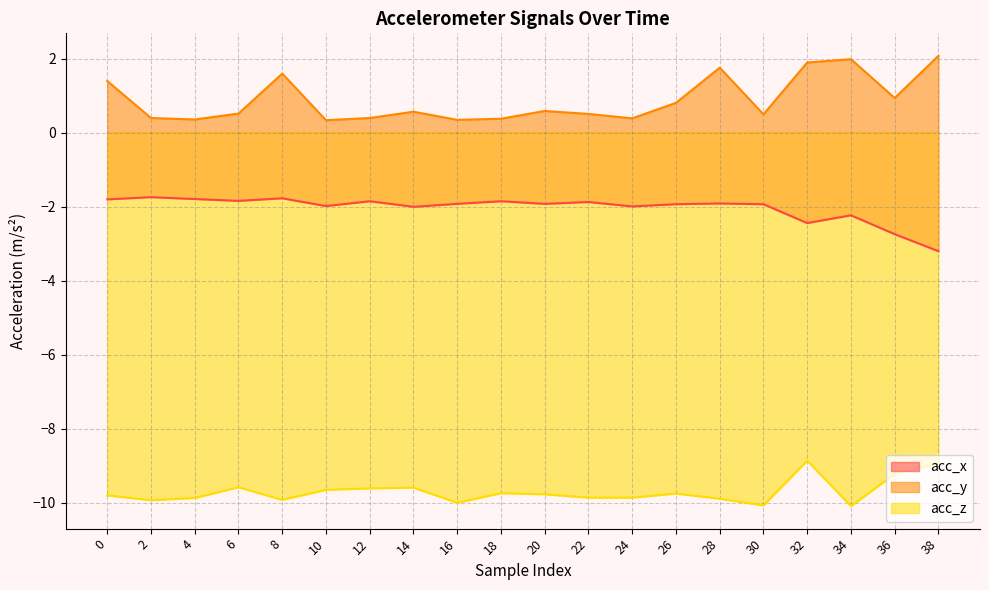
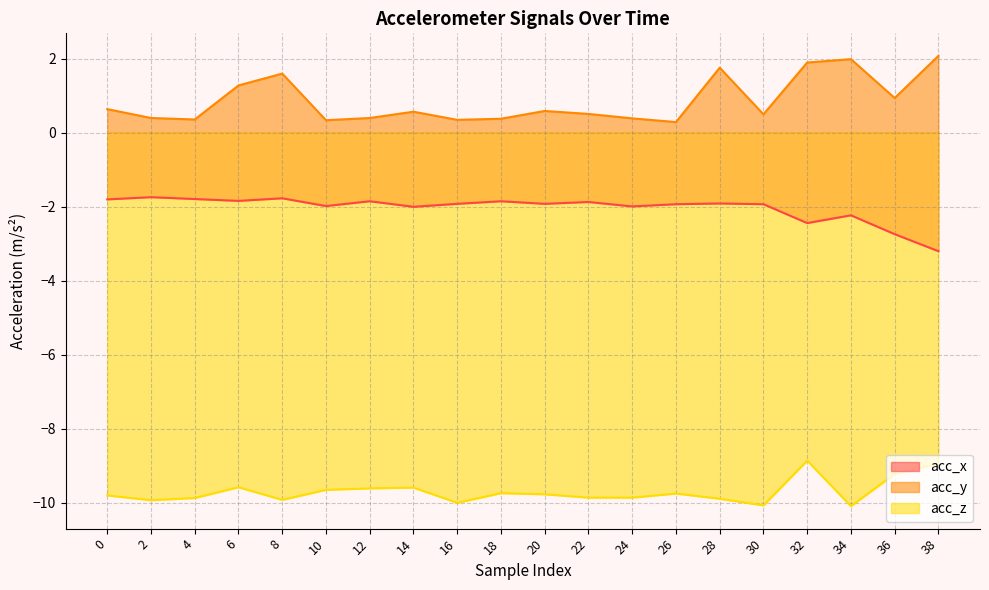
acc_y, 0: 1.4 -> 0.6
acc_y, 6: 0.5 -> 1.3
acc_y, 26: 0.8 -> 0.3
